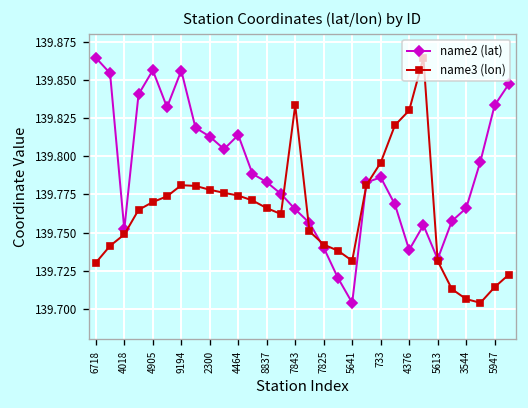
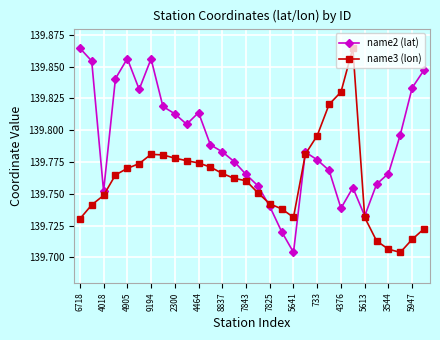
name3 (lon), 7843: 139.834 -> 139.760
name2 (lat), 733: 139.786 -> 139.777
